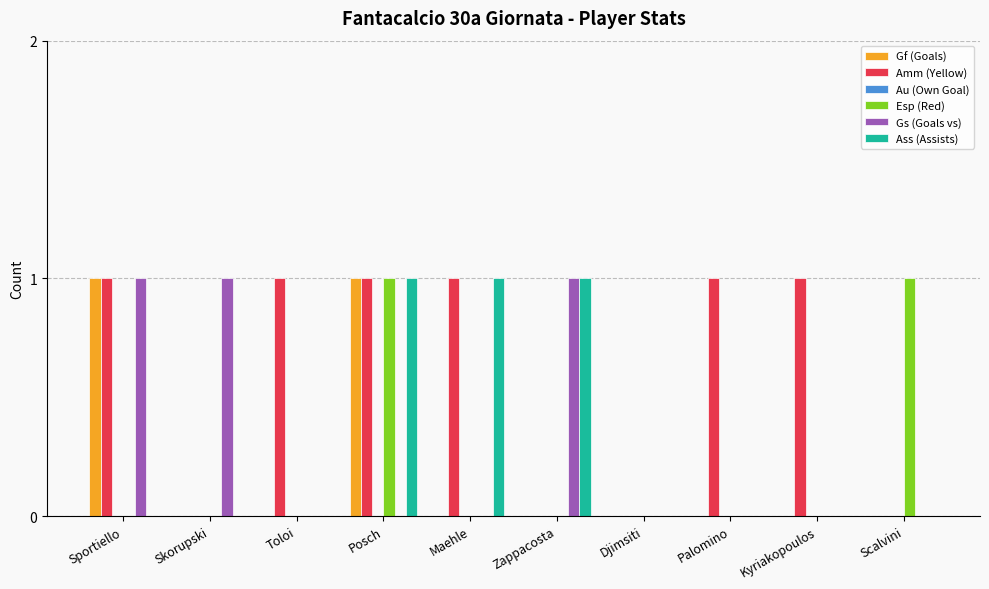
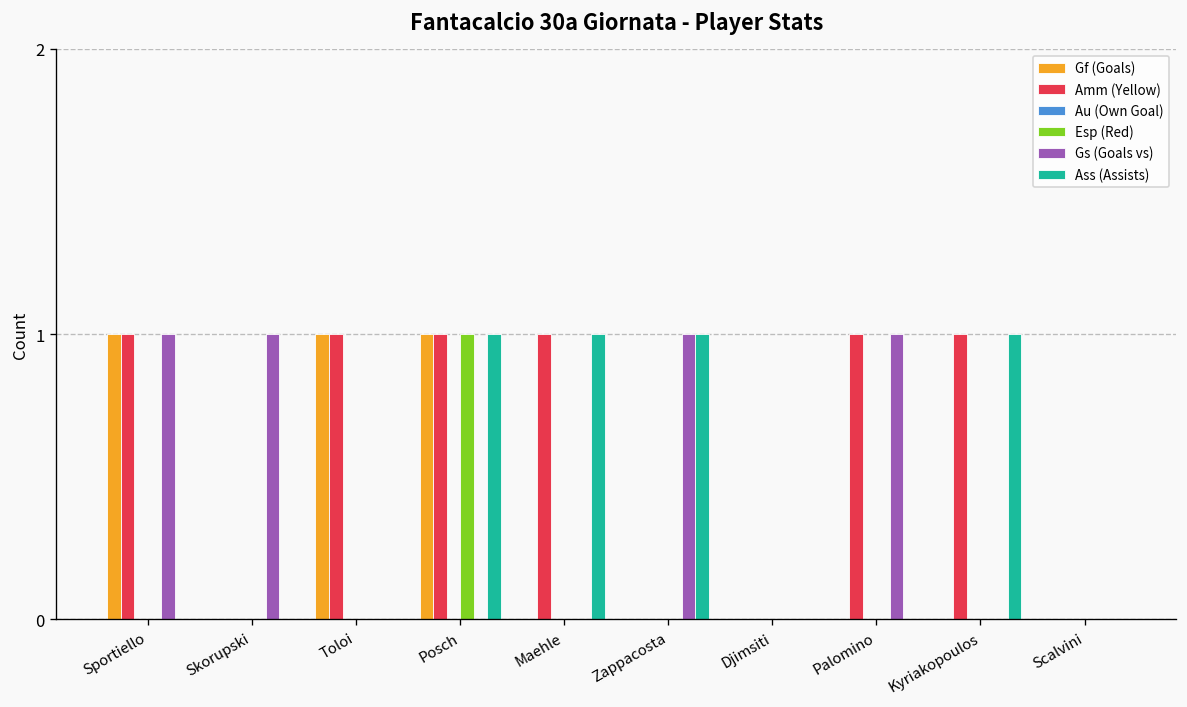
Gf (Goals), Toloi: 0 -> 1
Gs (Goals vs), Palomino: 0 -> 1
Ass (Assists), Kyriakopoulos: 0 -> 1
Esp (Red), Scalvini: 1 -> 0
